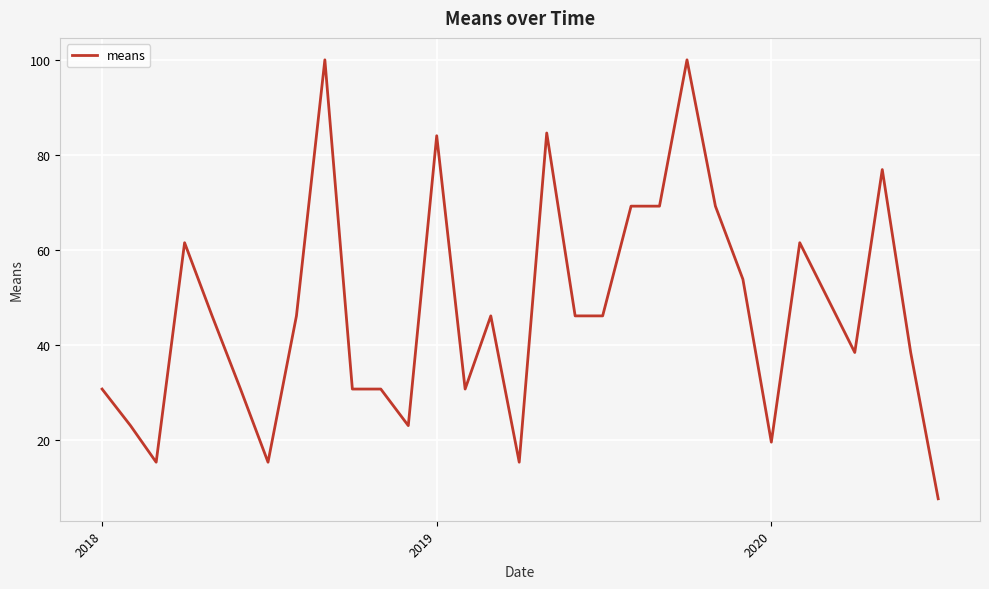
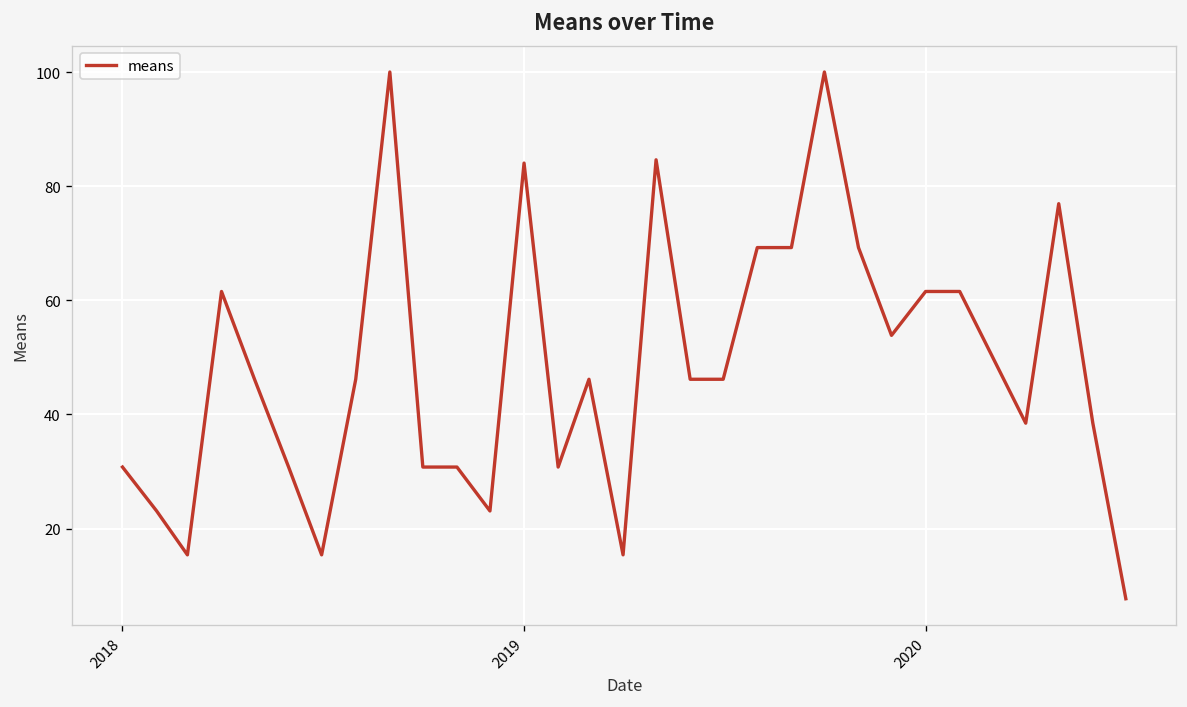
2020: 20 -> 62
